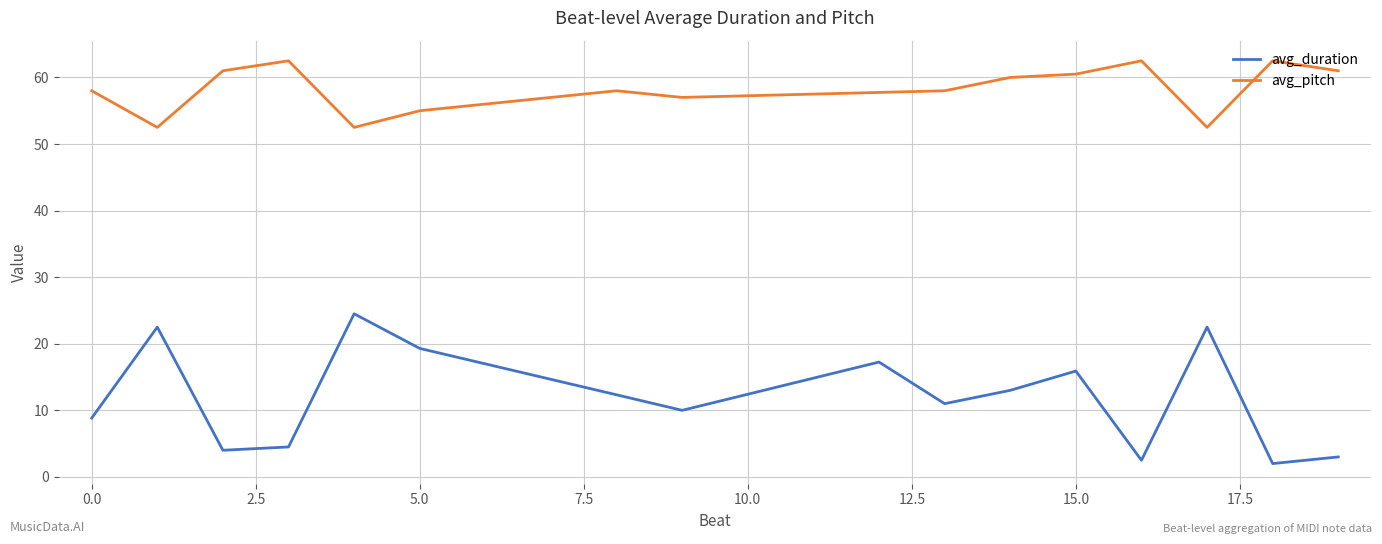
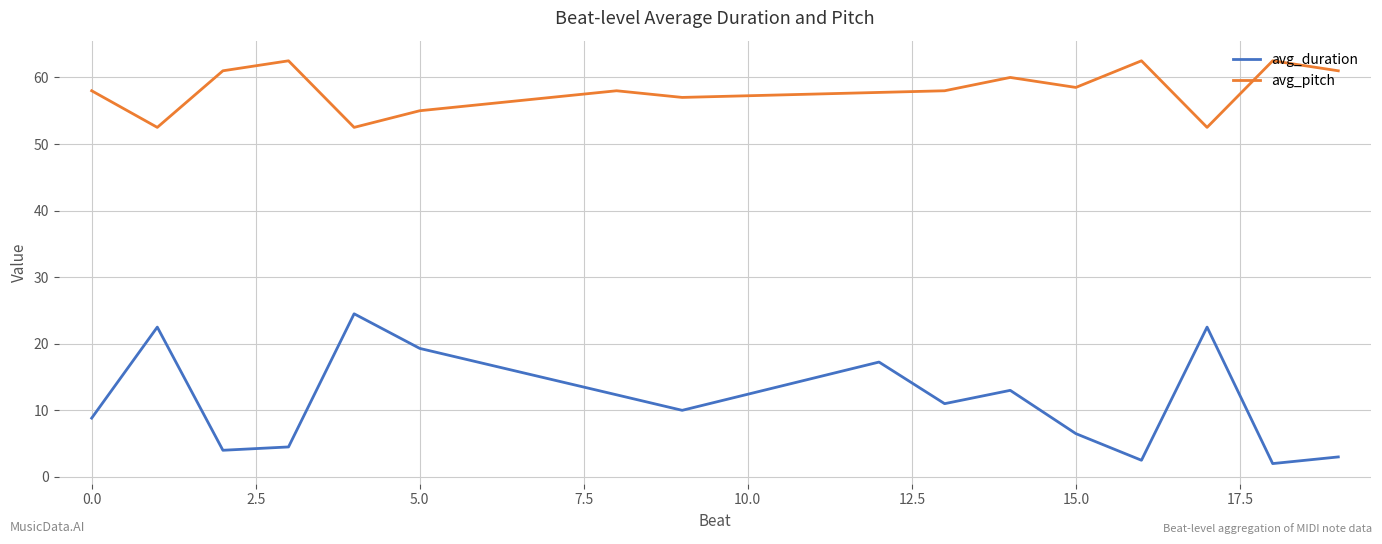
avg_duration, 15.0: 16 -> 7
avg_pitch, 15.0: 61 -> 59
